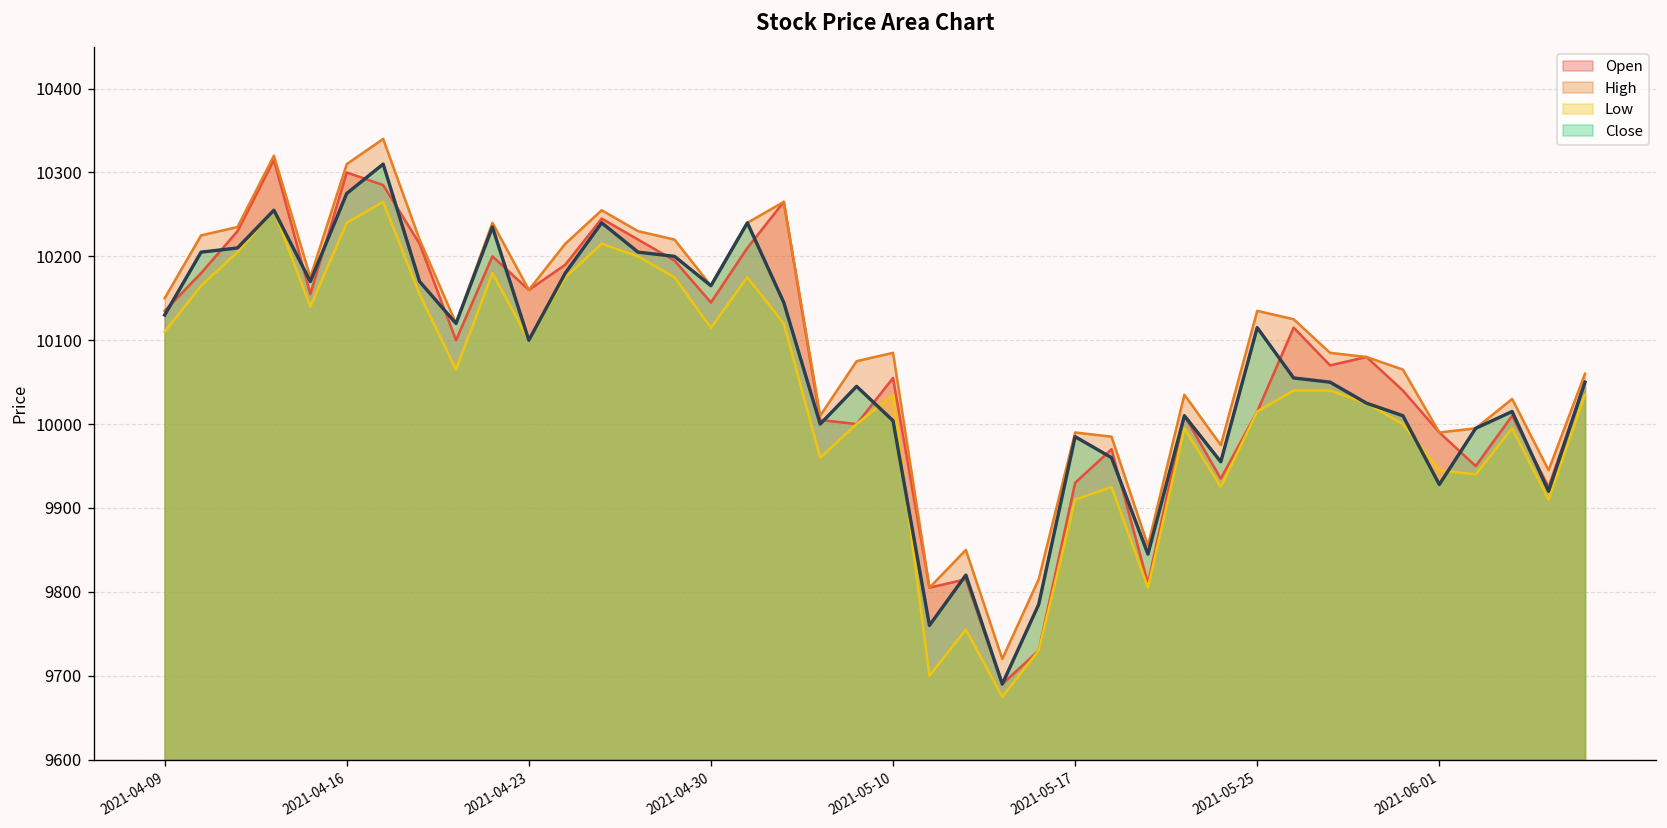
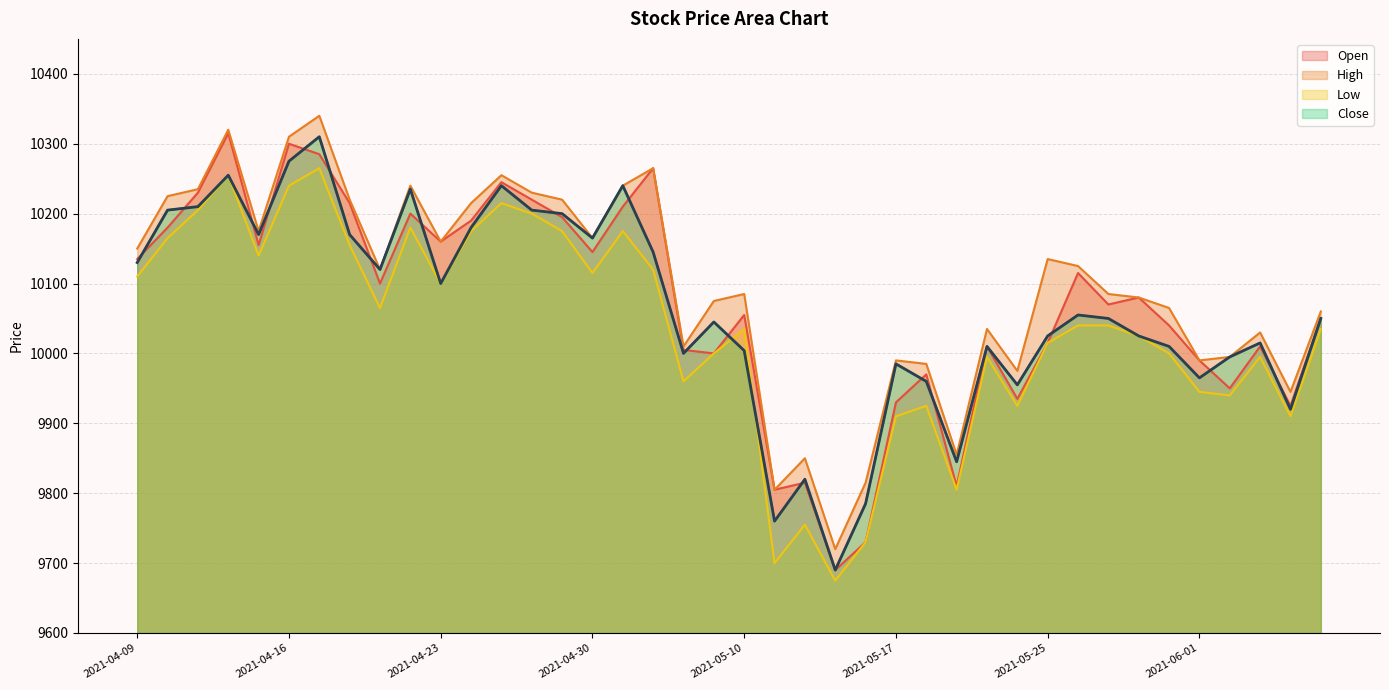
Close, 2021-05-25: 10120 -> 10030
Close, 2021-06-01: 9930 -> 9970
